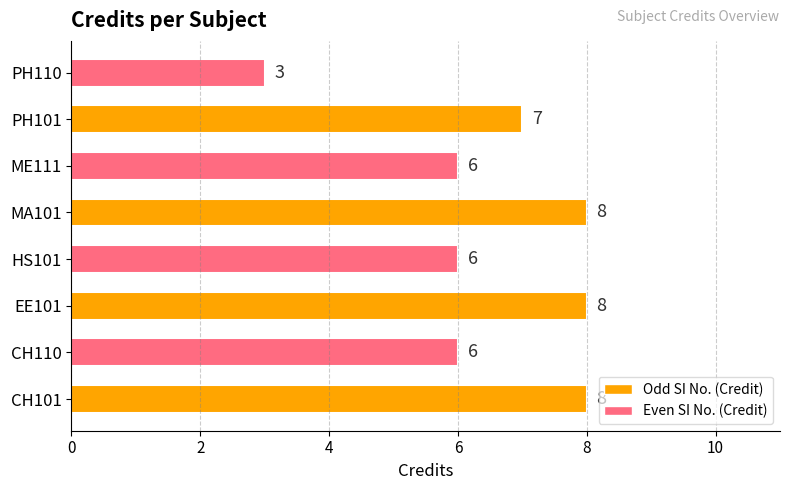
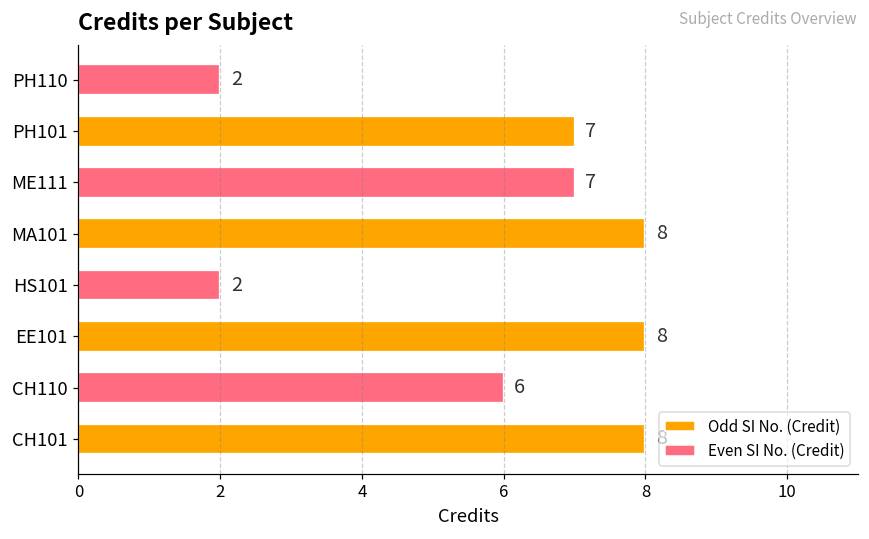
PH110: 3 -> 2
ME111: 6 -> 7
HS101: 6 -> 2
